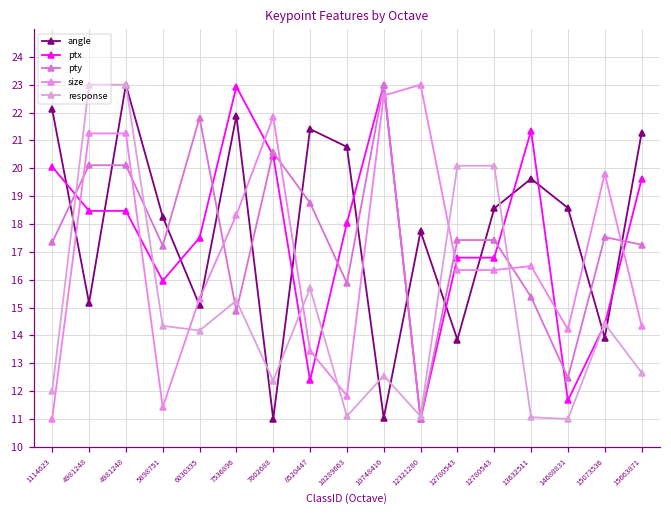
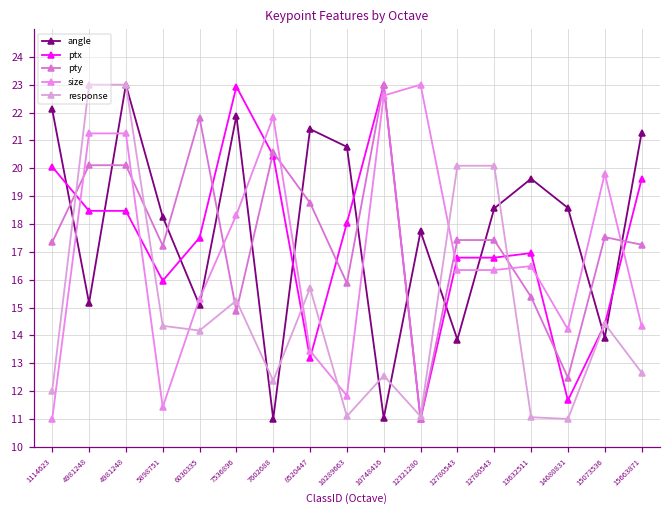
ptx, 8520447: 12.4 -> 13.2
ptx, 13632511: 21.4 -> 17.0
